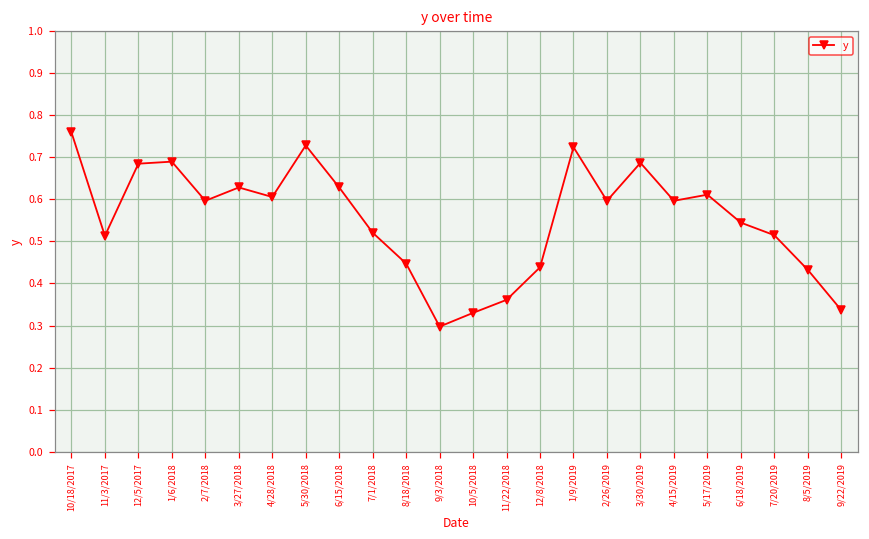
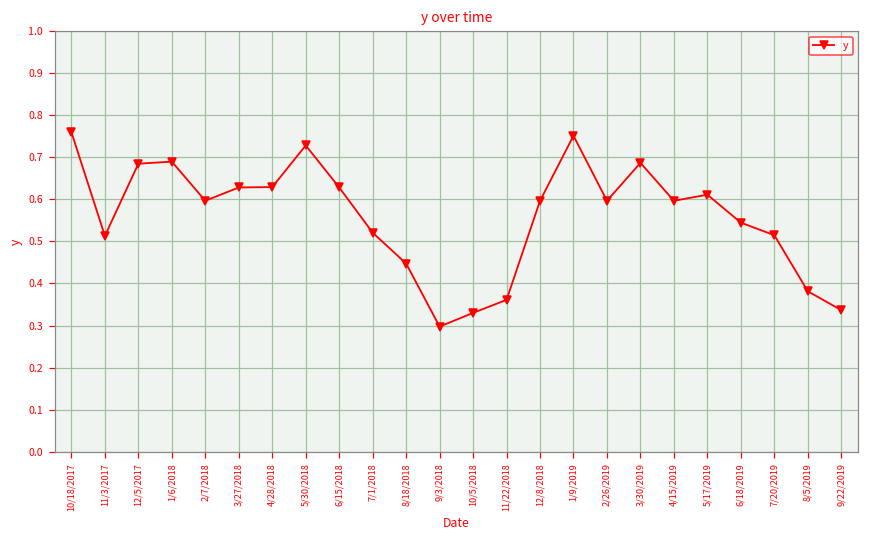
4/28/2018: 0.61 -> 0.63
12/8/2018: 0.44 -> 0.60
1/9/2019: 0.72 -> 0.75
8/5/2019: 0.43 -> 0.38
